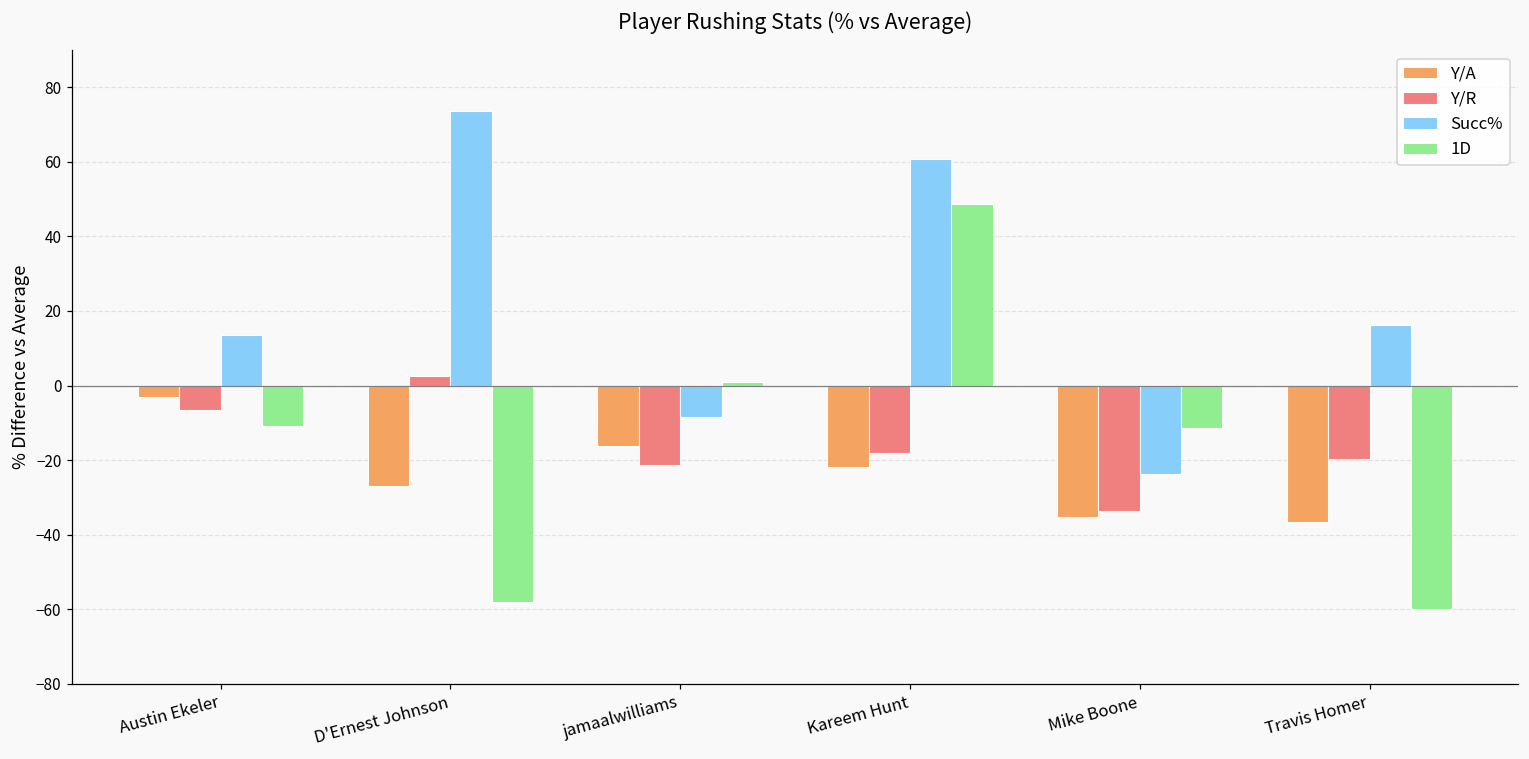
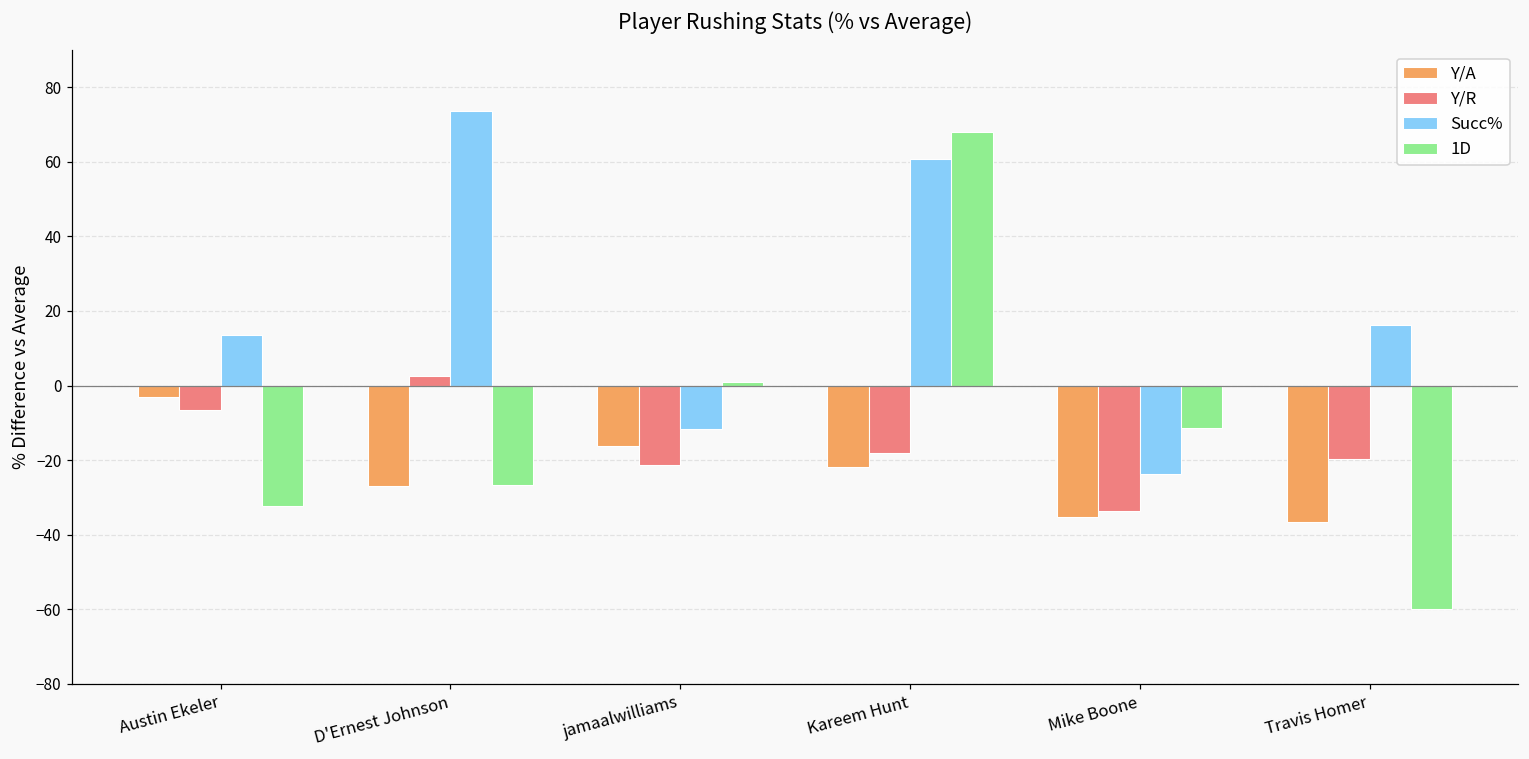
1D, Austin Ekeler: -11 -> -32
1D, D'Ernest Johnson: -58 -> -27
Succ%, jamaalwilliams: -8 -> -12
1D, Kareem Hunt: 49 -> 68
